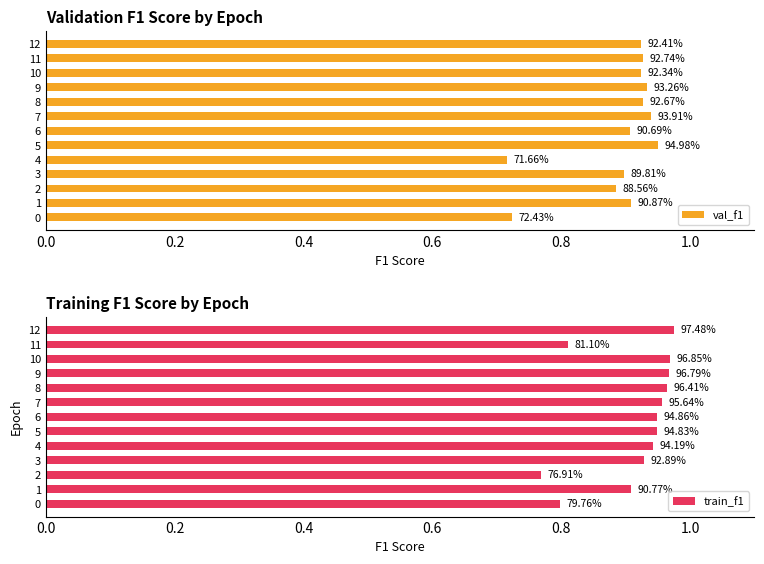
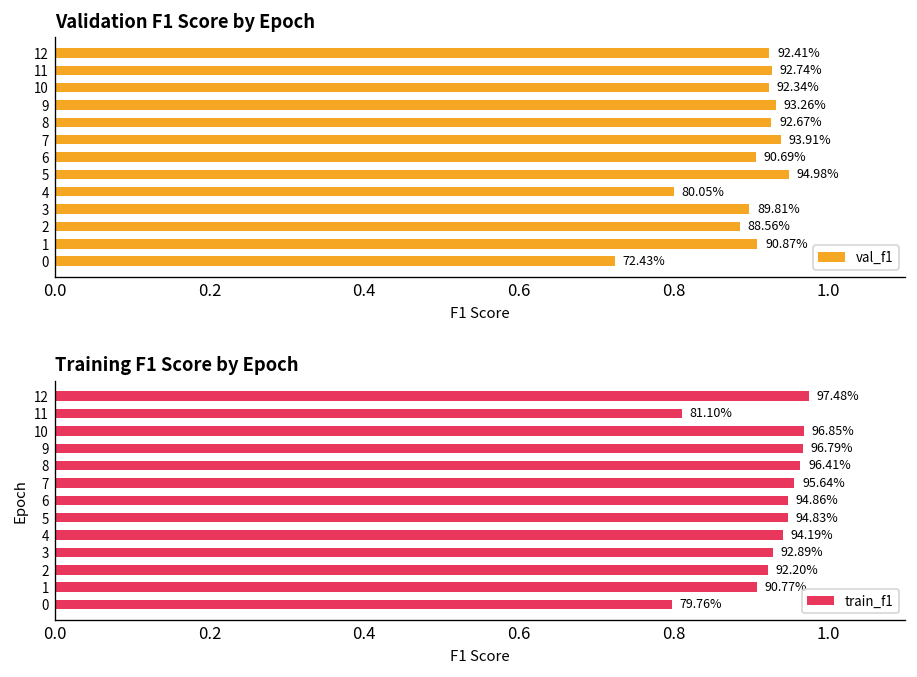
Validation F1 Score by Epoch, 4: 71.66% -> 80.05%
Training F1 Score by Epoch, 2: 76.91% -> 92.20%
